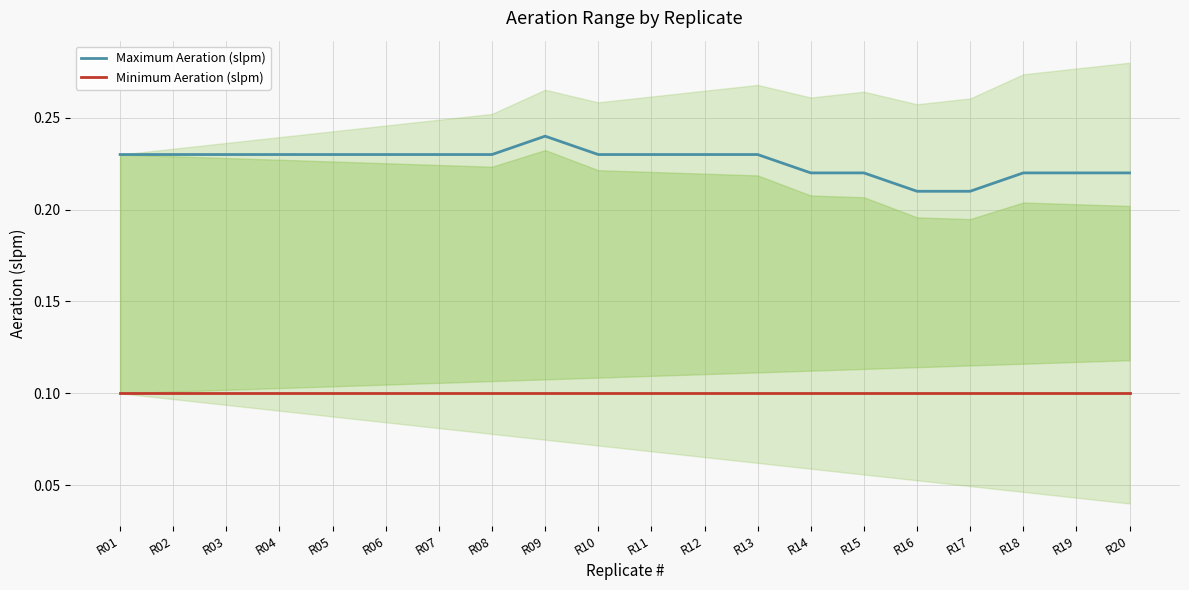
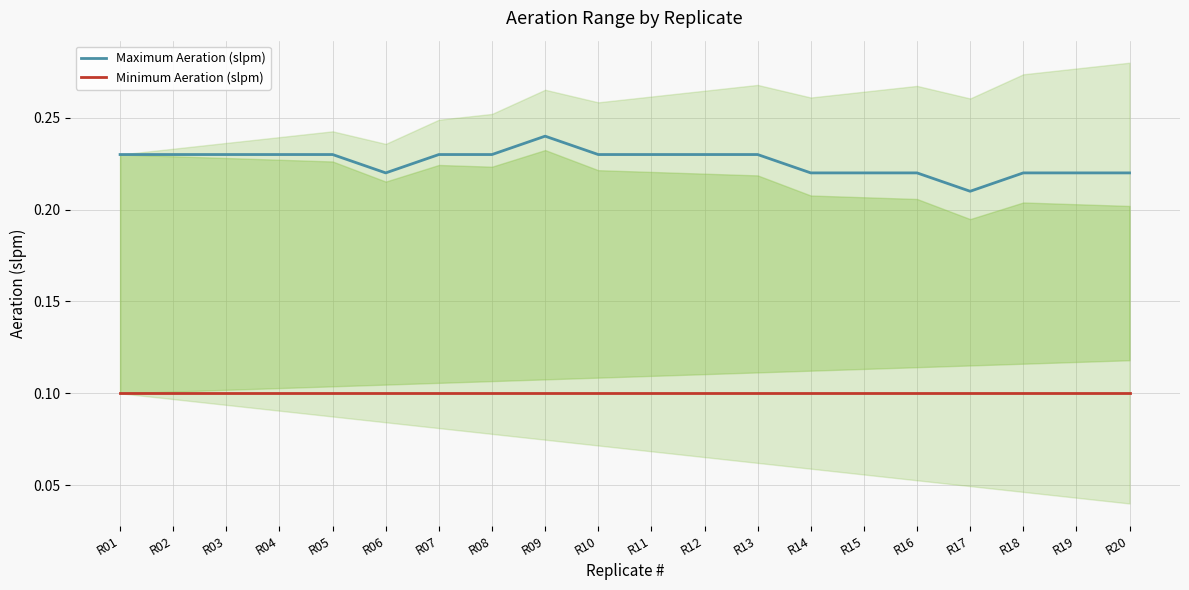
Maximum Aeration (slpm), R06: 0.23 -> 0.22
Maximum Aeration (slpm), R16: 0.21 -> 0.22
